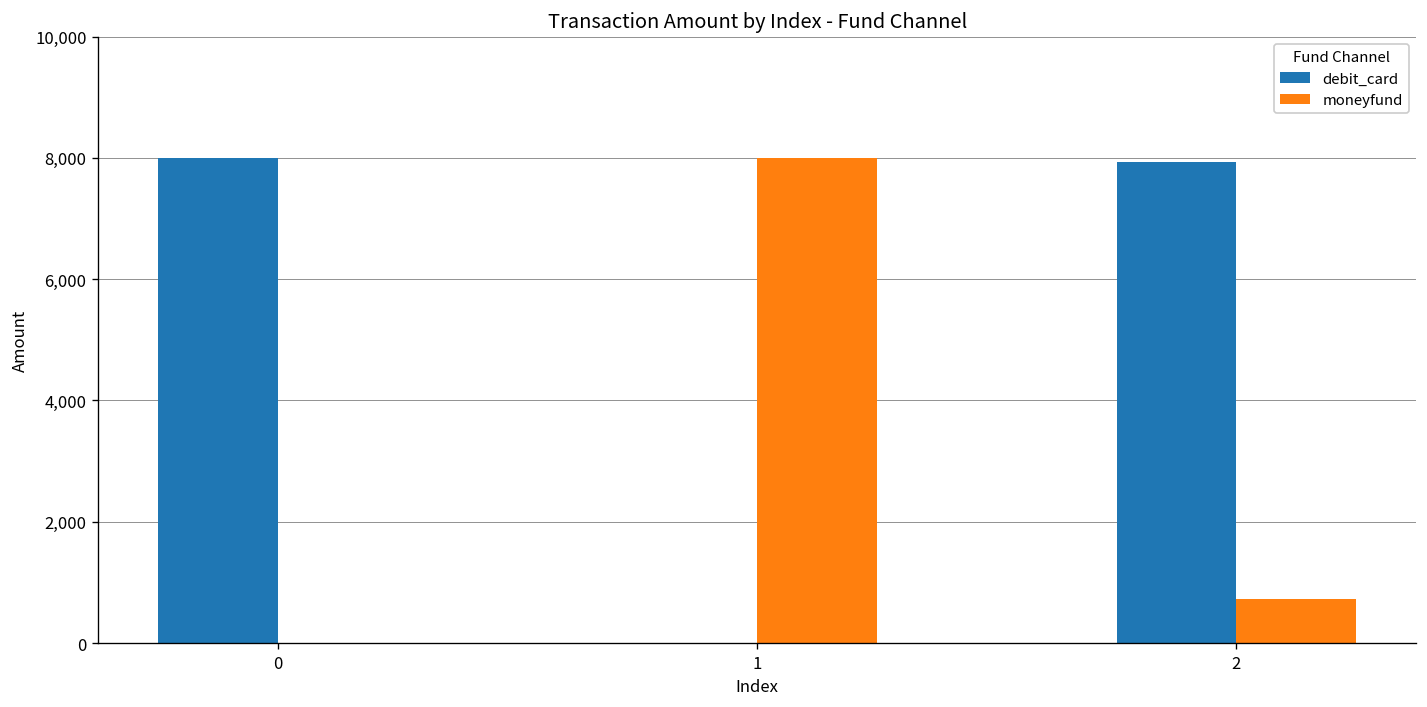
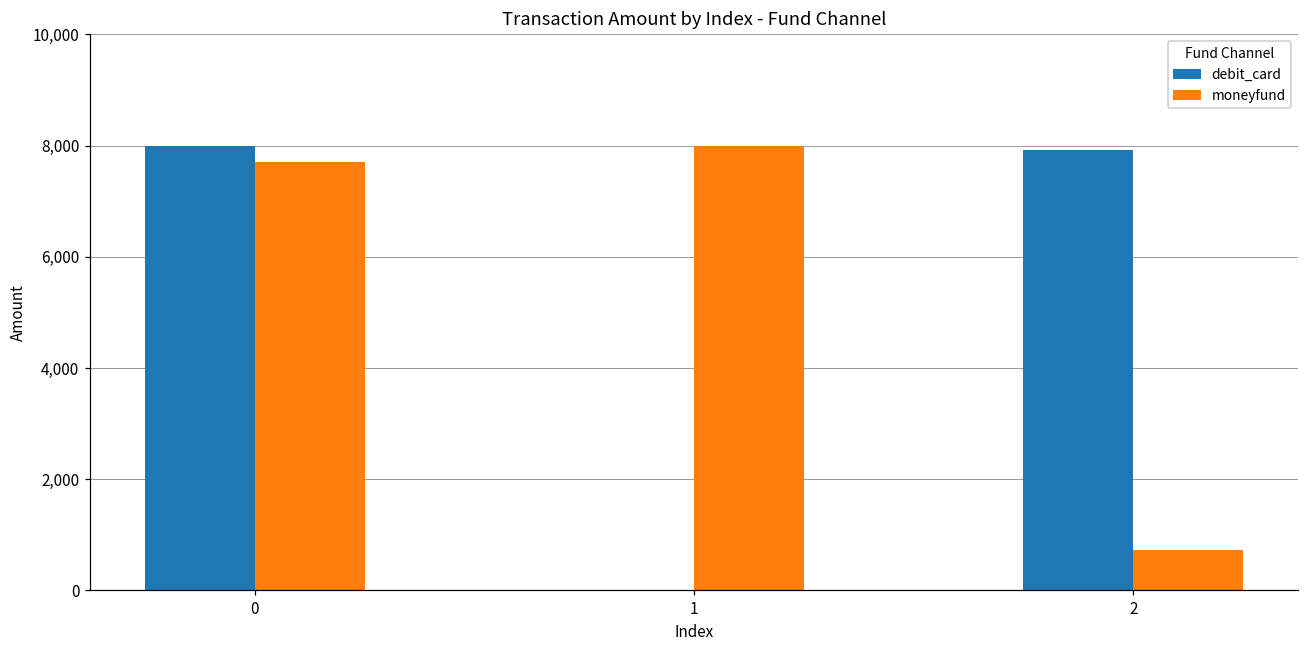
moneyfund, 0: 0 -> 7,700
